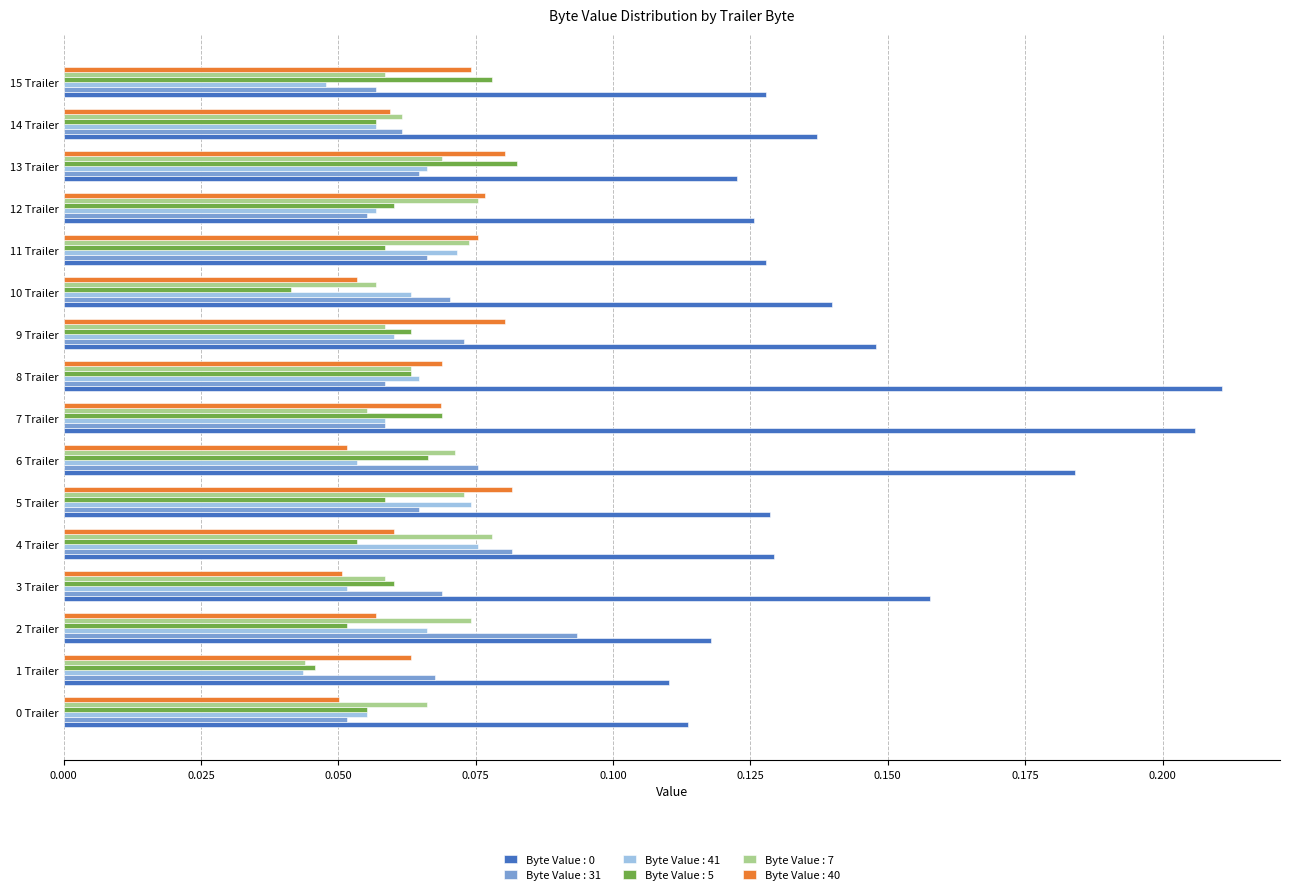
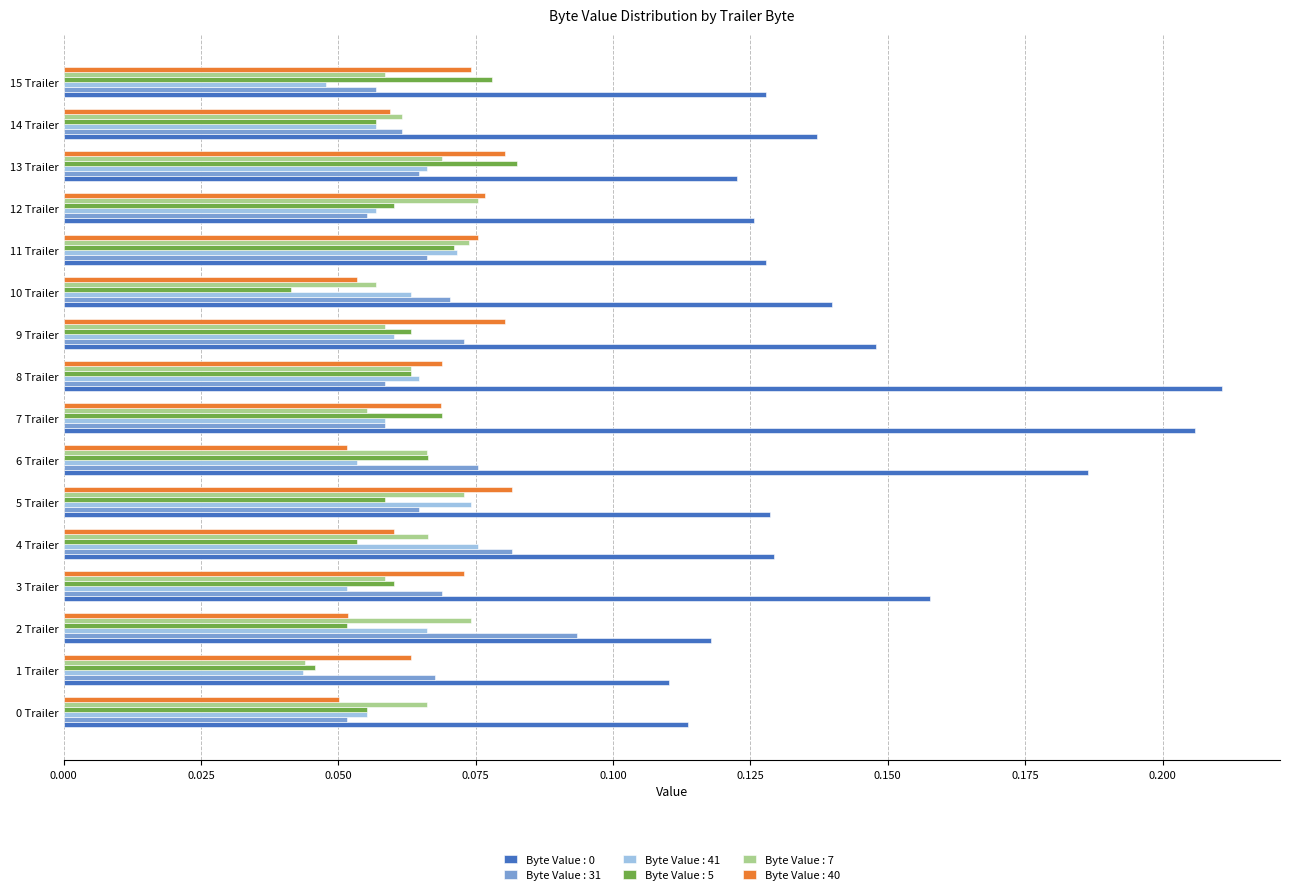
Byte Value : 5, 11 Trailer: 0.058 -> 0.071
Byte Value : 7, 6 Trailer: 0.071 -> 0.066
Byte Value : 0, 6 Trailer: 0.184 -> 0.186
Byte Value : 7, 4 Trailer: 0.078 -> 0.066
Byte Value : 40, 3 Trailer: 0.051 -> 0.073
Byte Value : 40, 2 Trailer: 0.057 -> 0.052
